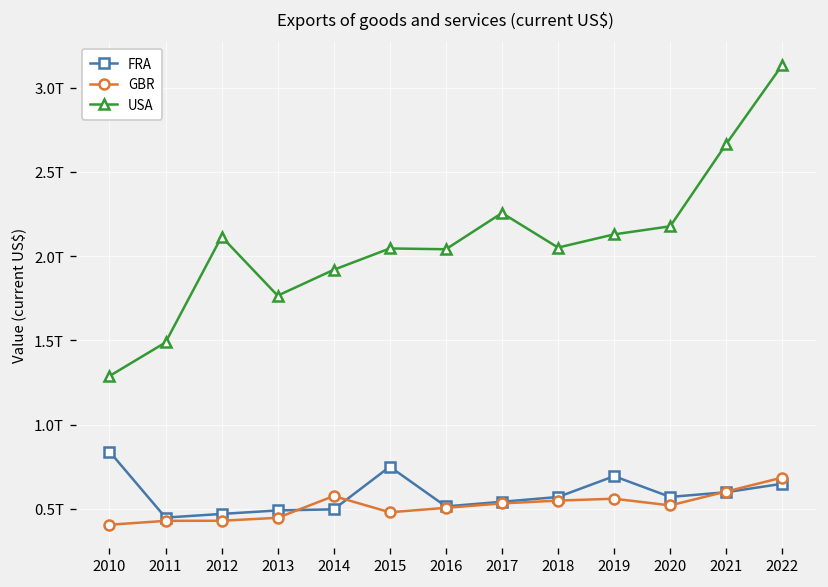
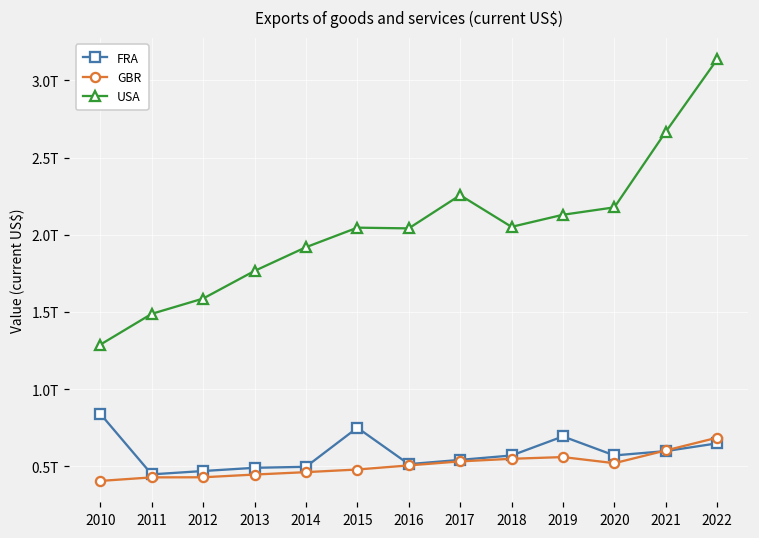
USA, 2012: 2.12T -> 1.59T
GBR, 2014: 0.58T -> 0.46T
